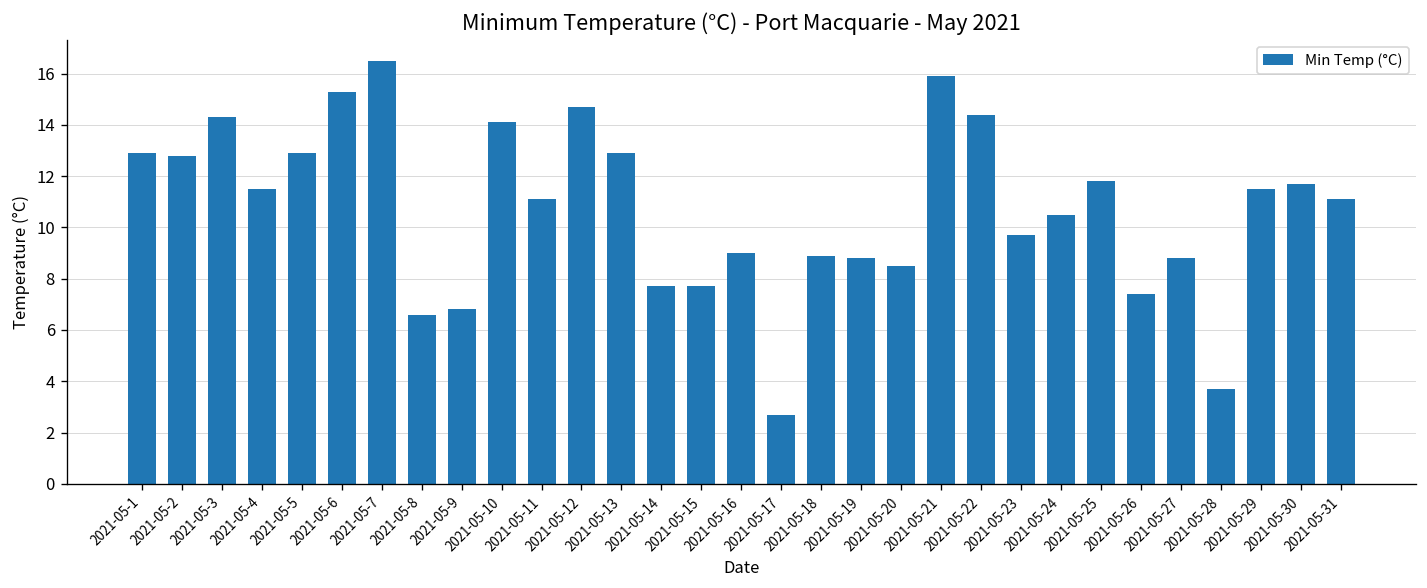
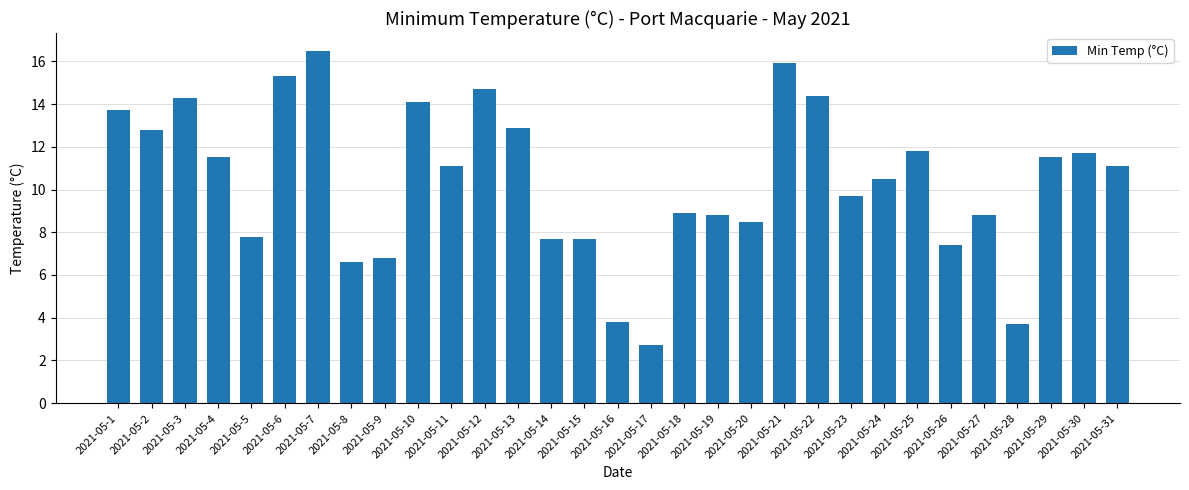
2021-05-1: 12.9 -> 13.7
2021-05-5: 12.9 -> 7.8
2021-05-16: 9.0 -> 3.8
